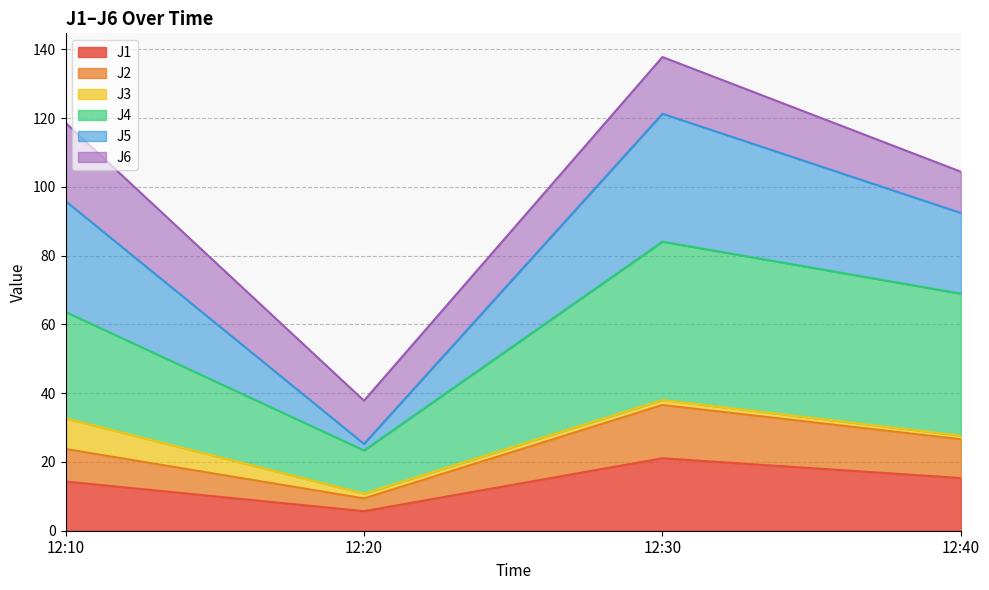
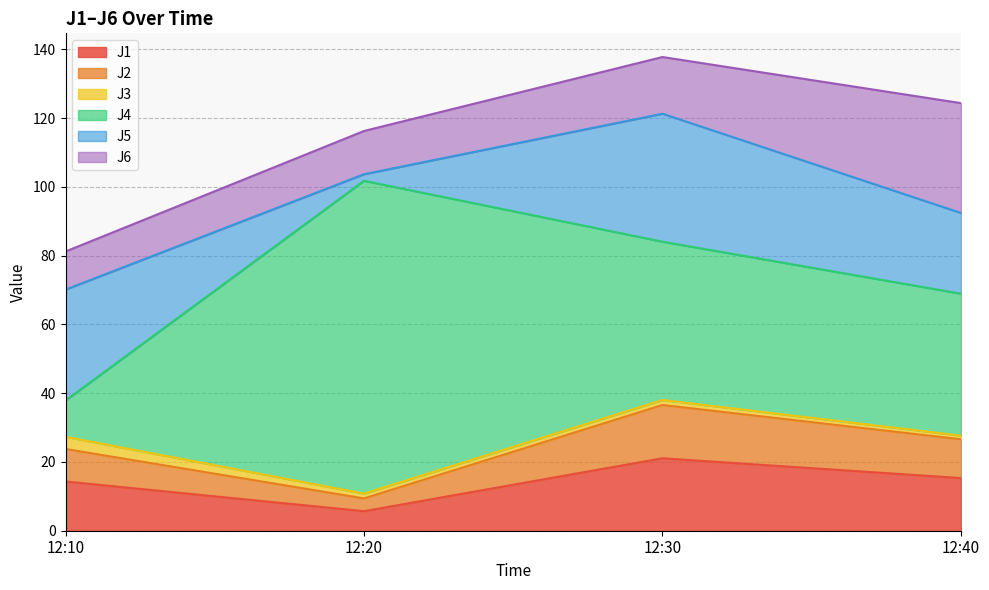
J3, 12:10: 9 -> 4
J4, 12:10: 31 -> 11
J6, 12:10: 23 -> 11
J4, 12:20: 13 -> 91
J6, 12:40: 12 -> 32
